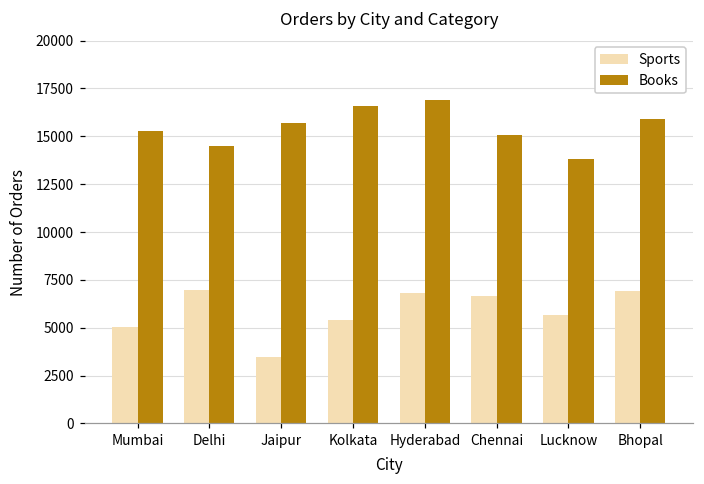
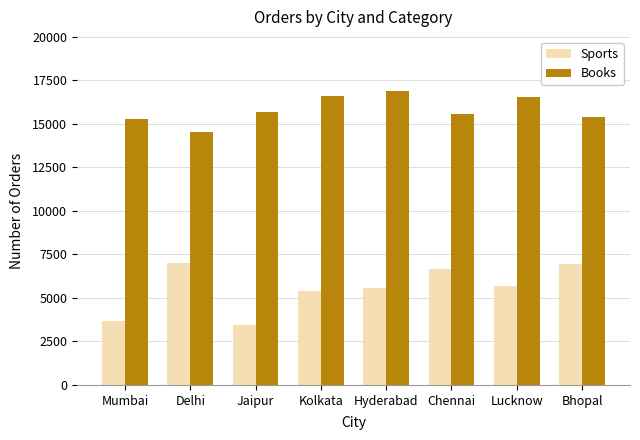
Sports, Mumbai: 5000 -> 3700
Sports, Hyderabad: 6800 -> 5600
Books, Chennai: 15100 -> 15600
Books, Lucknow: 13800 -> 16600
Books, Bhopal: 15900 -> 15400
